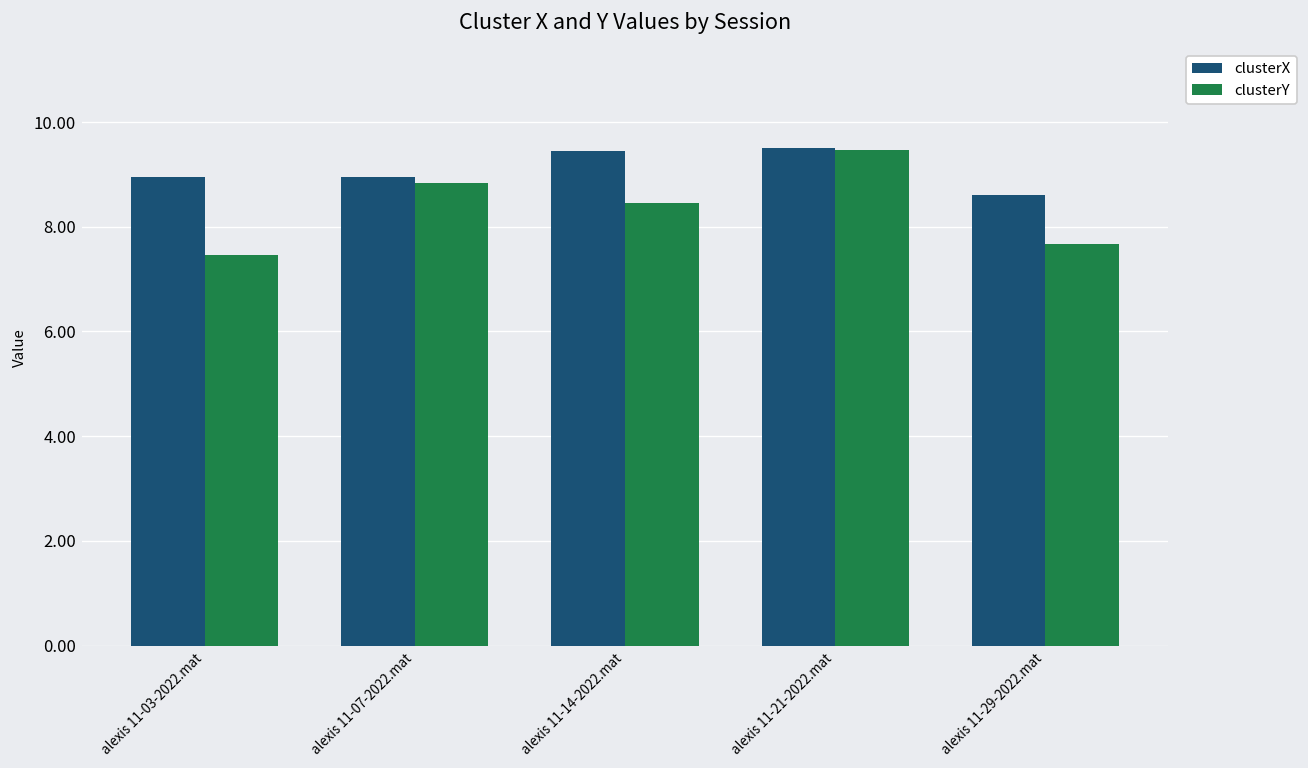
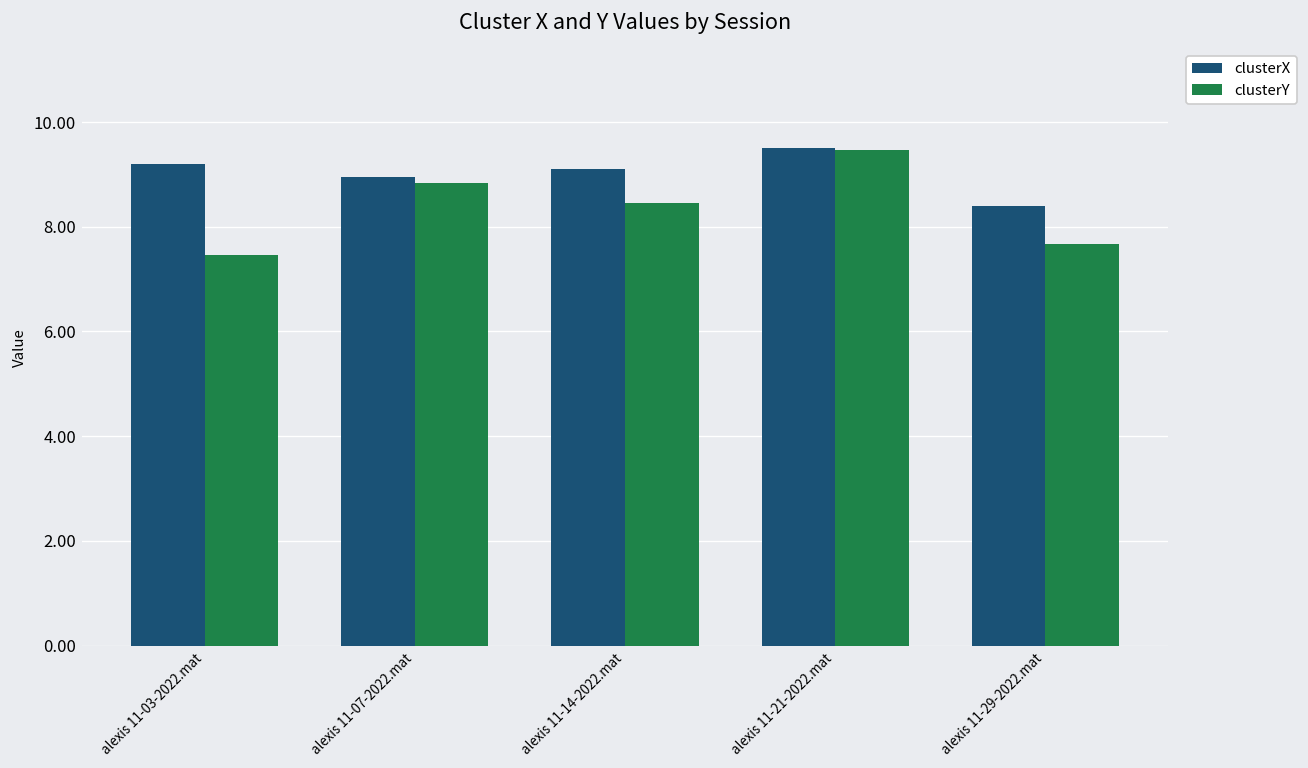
clusterX, alexis 11-03-2022.mat: 9.0 -> 9.2
clusterX, alexis 11-14-2022.mat: 9.5 -> 9.1
clusterX, alexis 11-29-2022.mat: 8.6 -> 8.4
